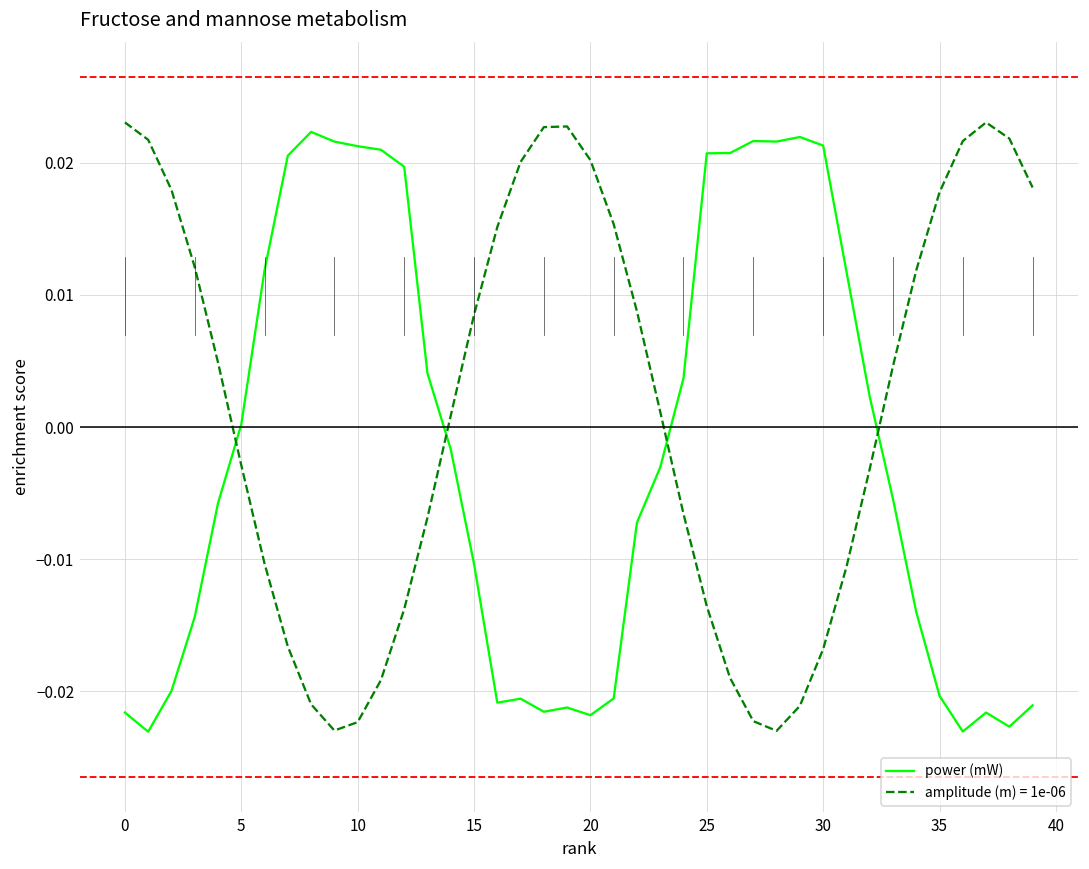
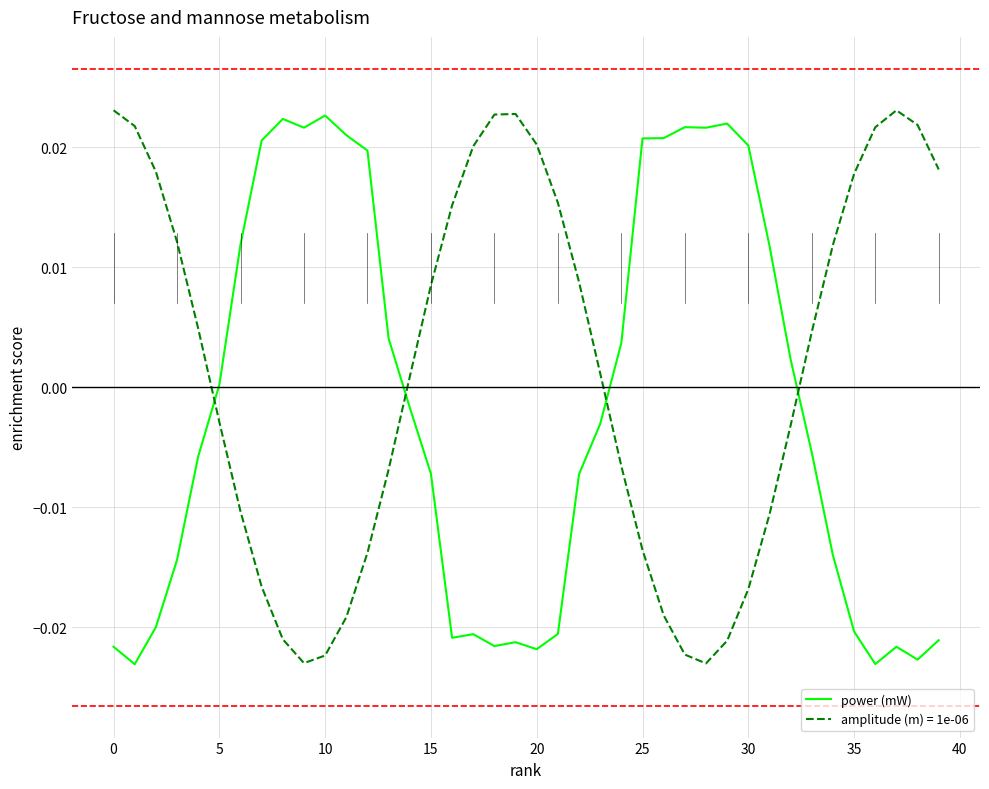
power (mW), 10: 0.0213 -> 0.0226
power (mW), 15: -0.0104 -> -0.0072
power (mW), 30: 0.0213 -> 0.0201
